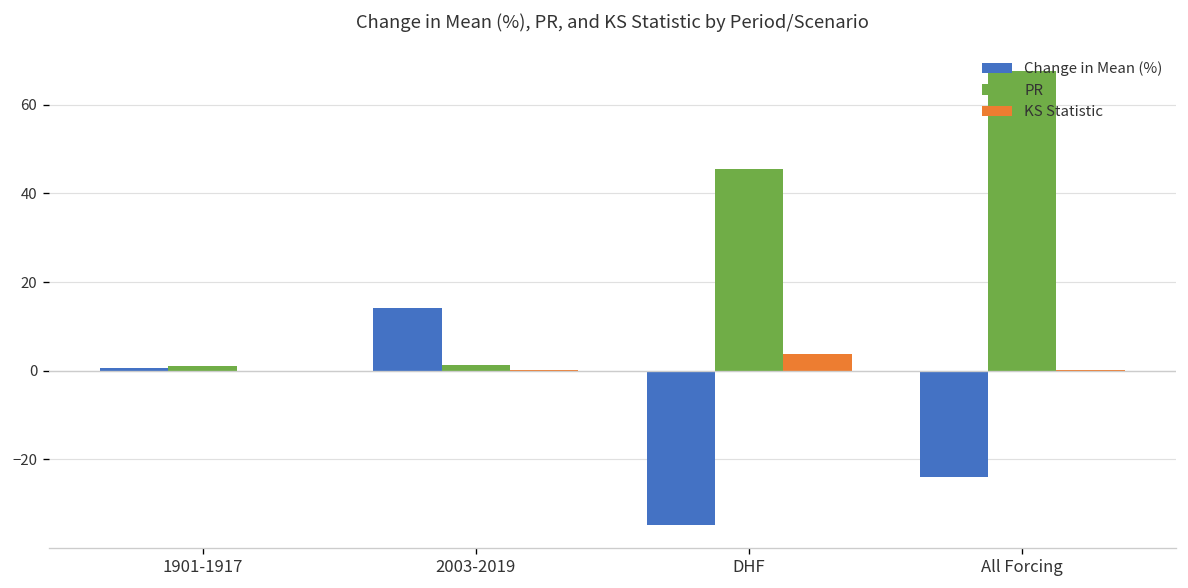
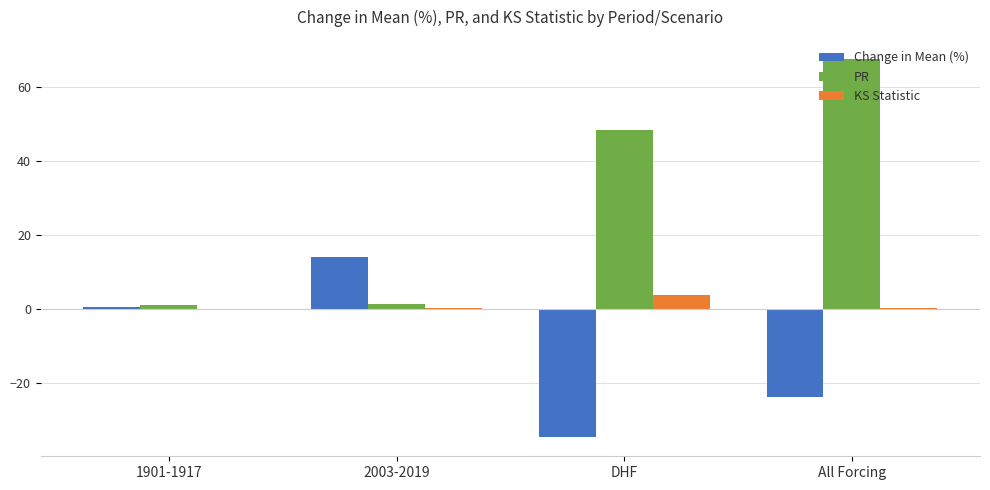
PR, DHF: 45 -> 48
